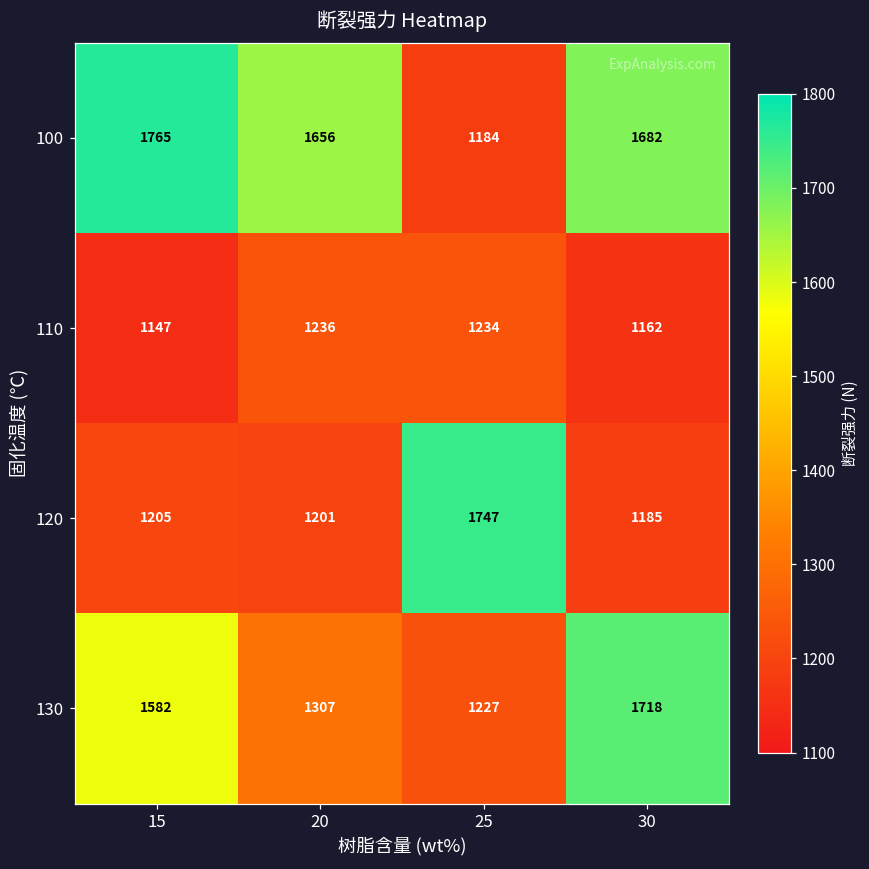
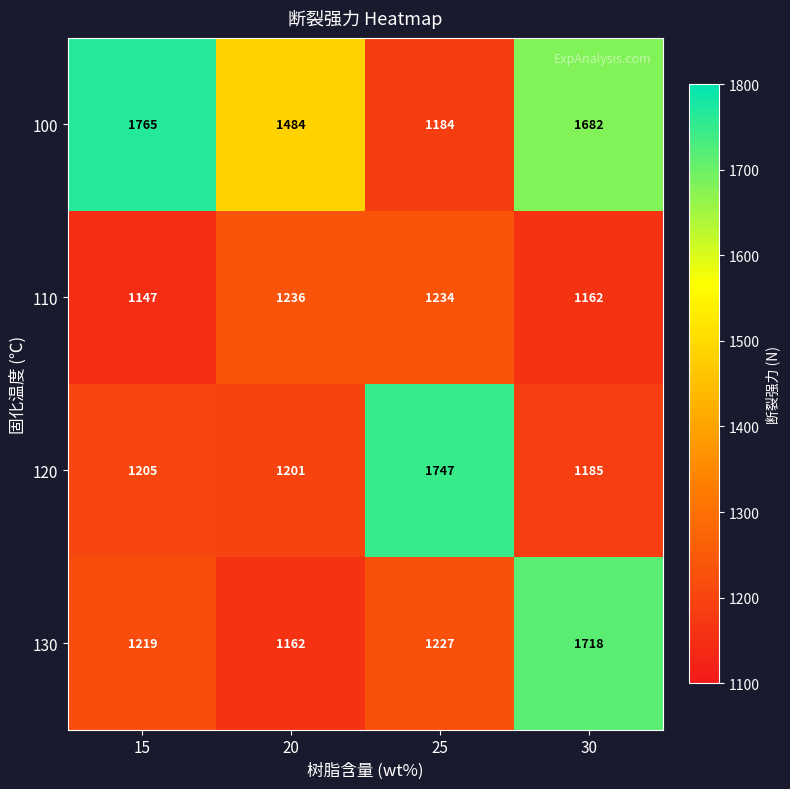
100, 20: 1656 -> 1484
130, 15: 1582 -> 1219
130, 20: 1307 -> 1162
